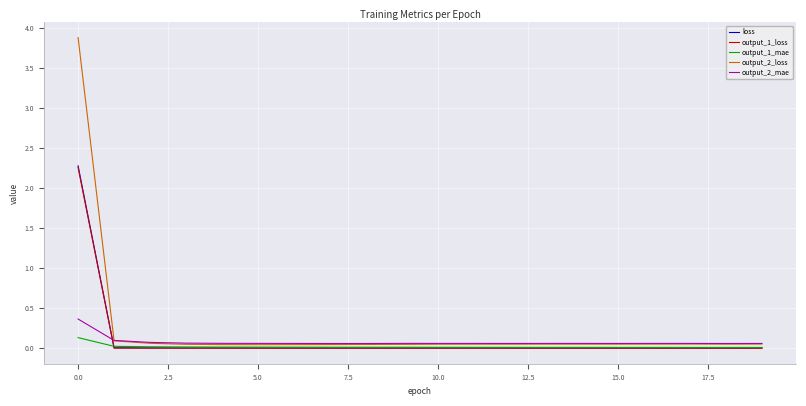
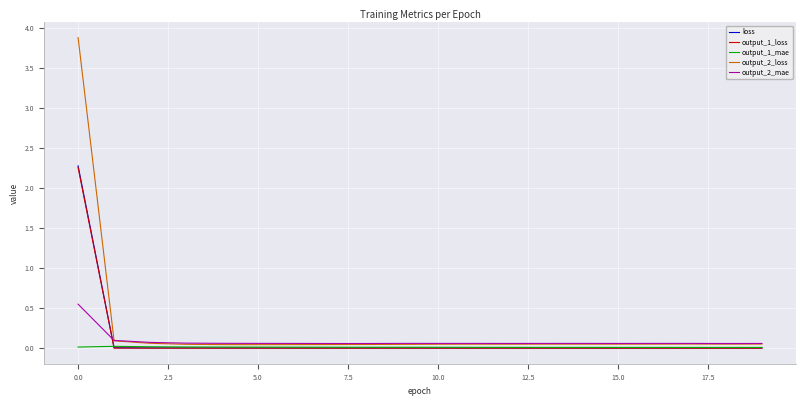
output_1_mae, 0.0: 0.1 -> 0.0
output_2_mae, 0.0: 0.4 -> 0.6
